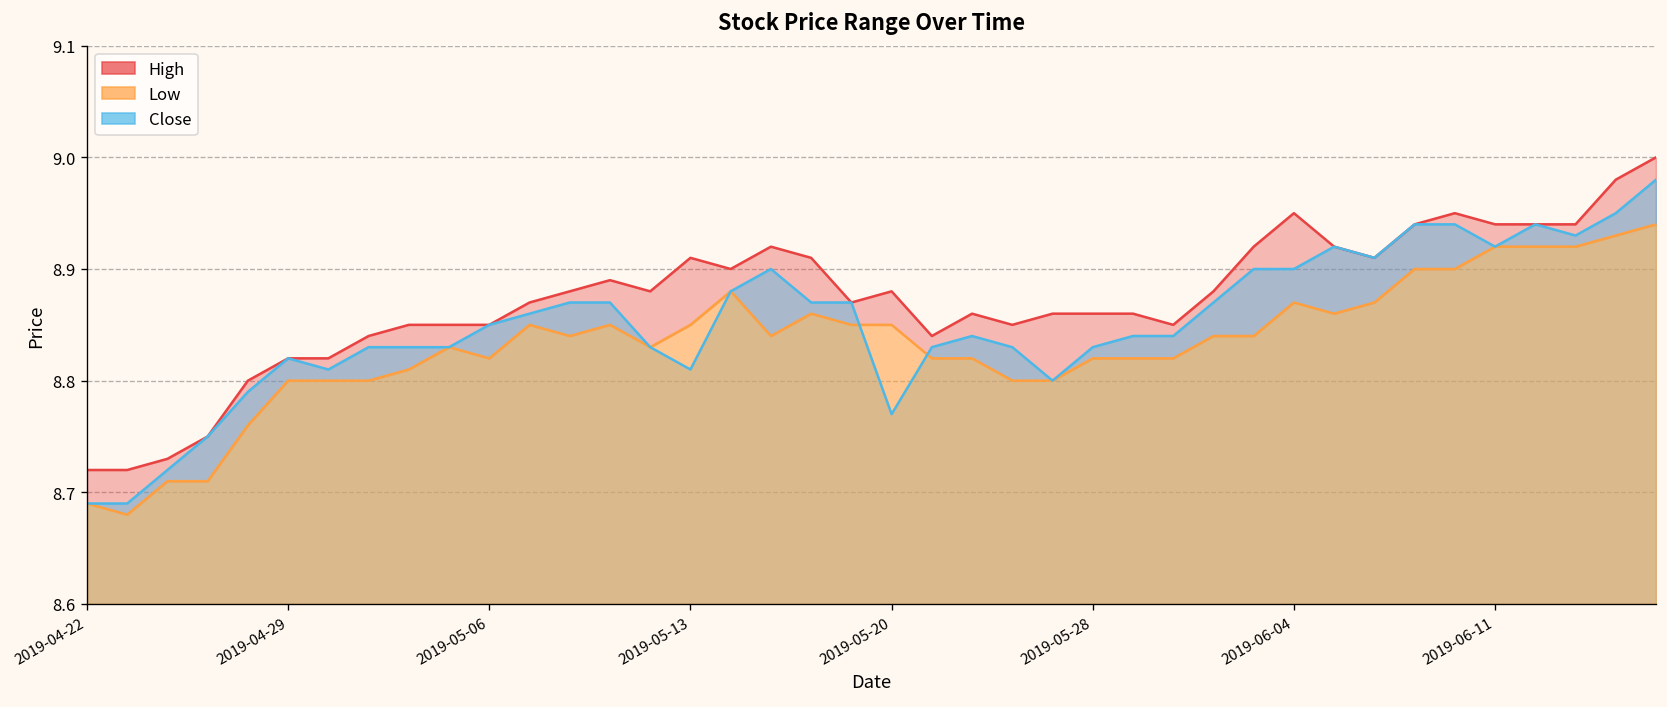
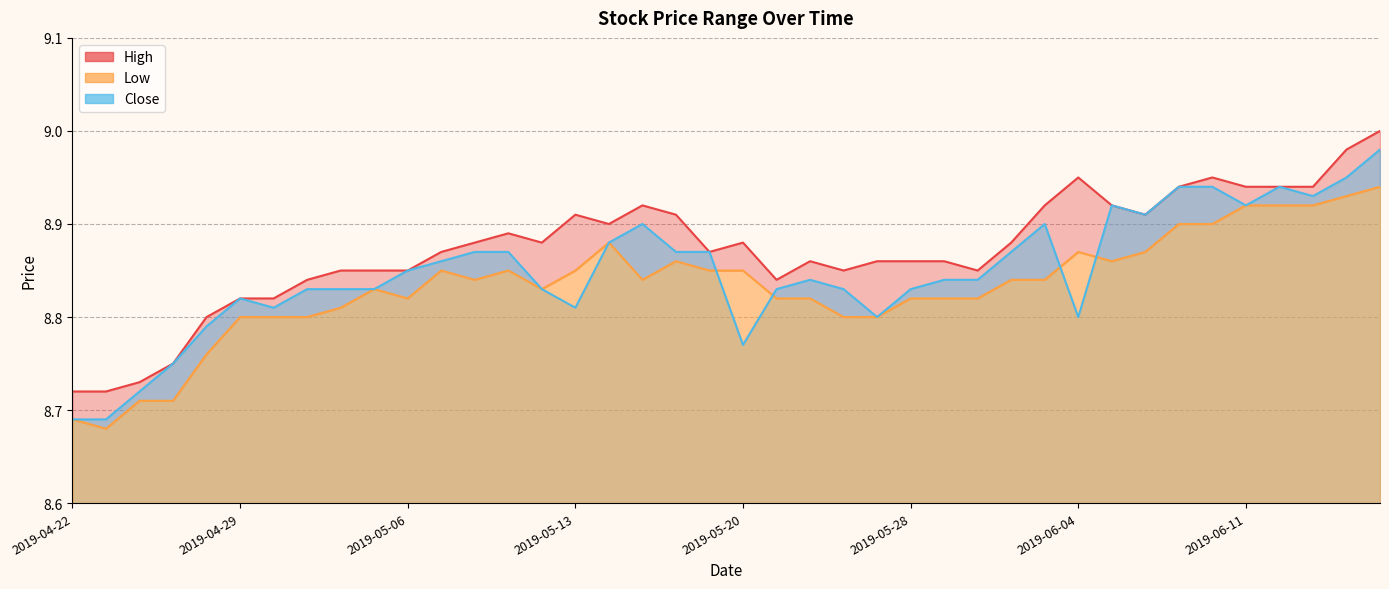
Close, 2019-06-04: 8.9 -> 8.8
